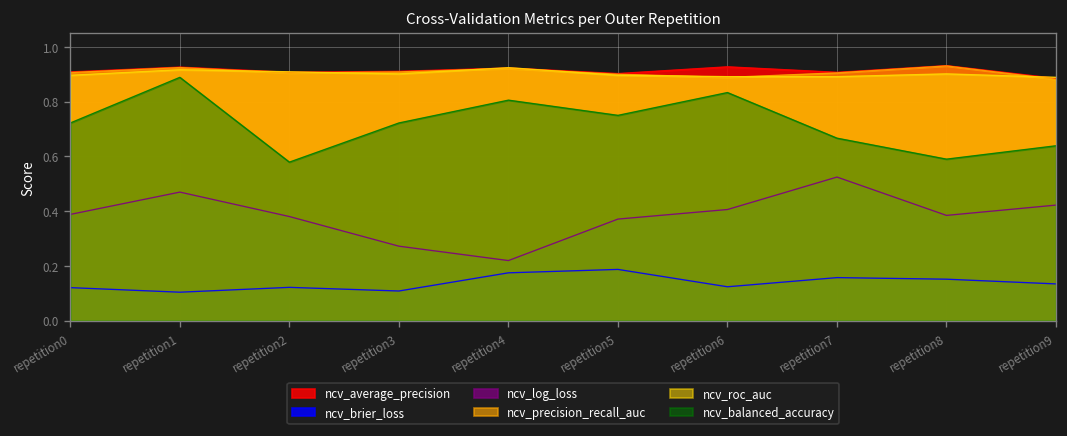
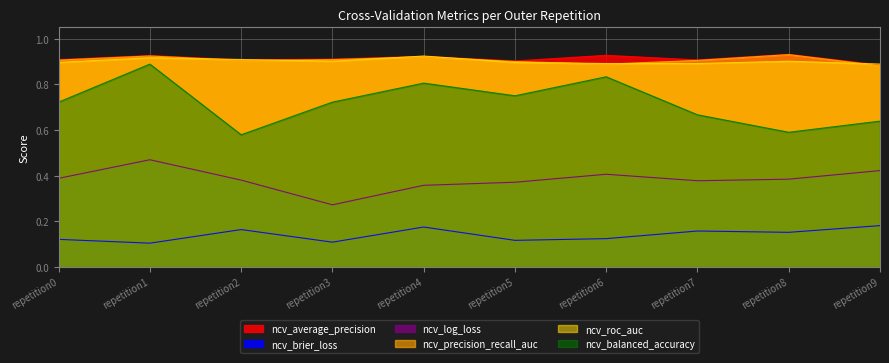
ncv_brier_loss, repetition2: 0.12 -> 0.16
ncv_log_loss, repetition4: 0.22 -> 0.36
ncv_brier_loss, repetition5: 0.19 -> 0.12
ncv_log_loss, repetition7: 0.52 -> 0.38
ncv_brier_loss, repetition9: 0.13 -> 0.18
